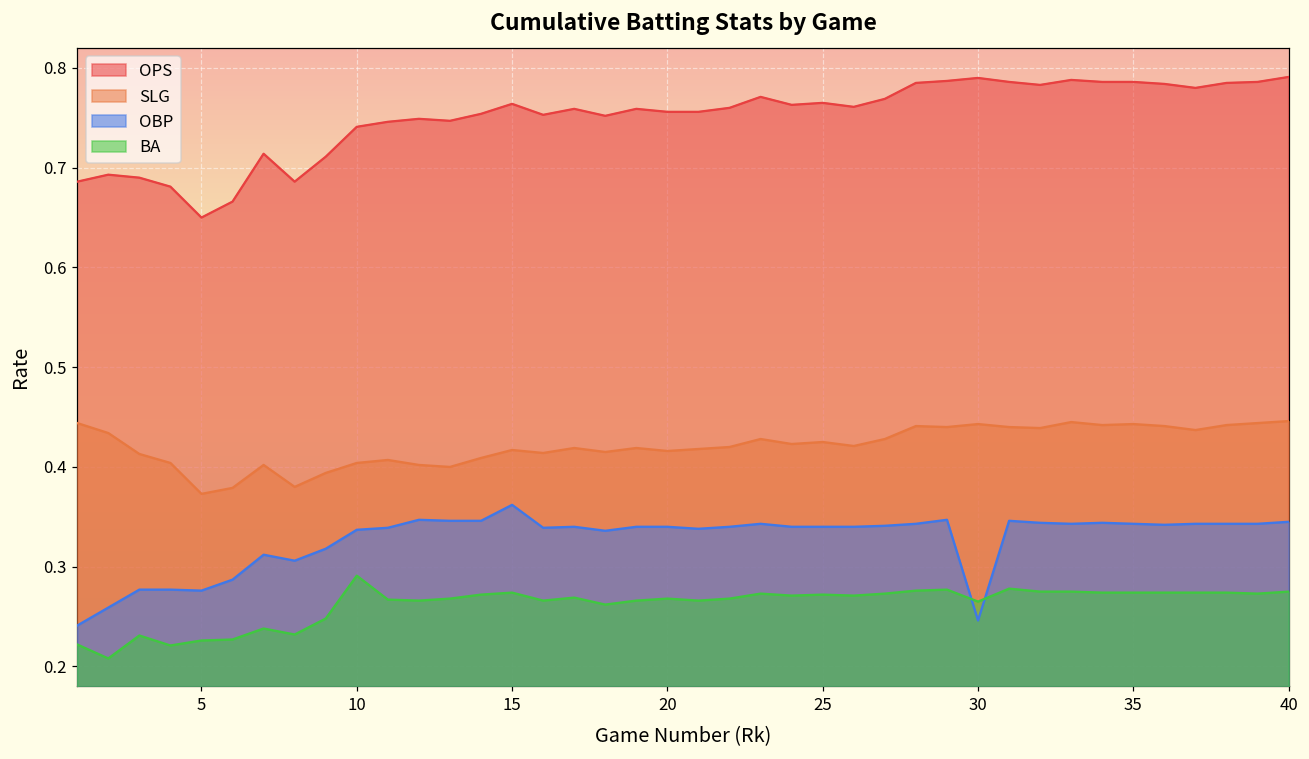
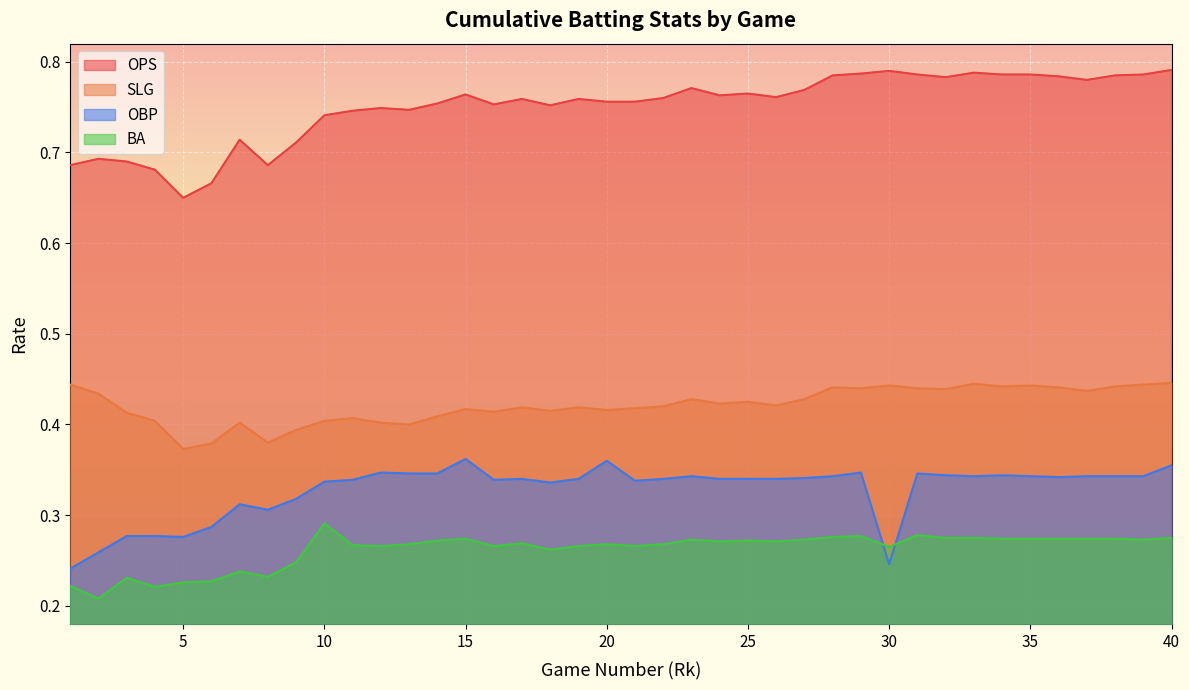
OBP, 20: 0.34 -> 0.36
OBP, 40: 0.35 -> 0.36
